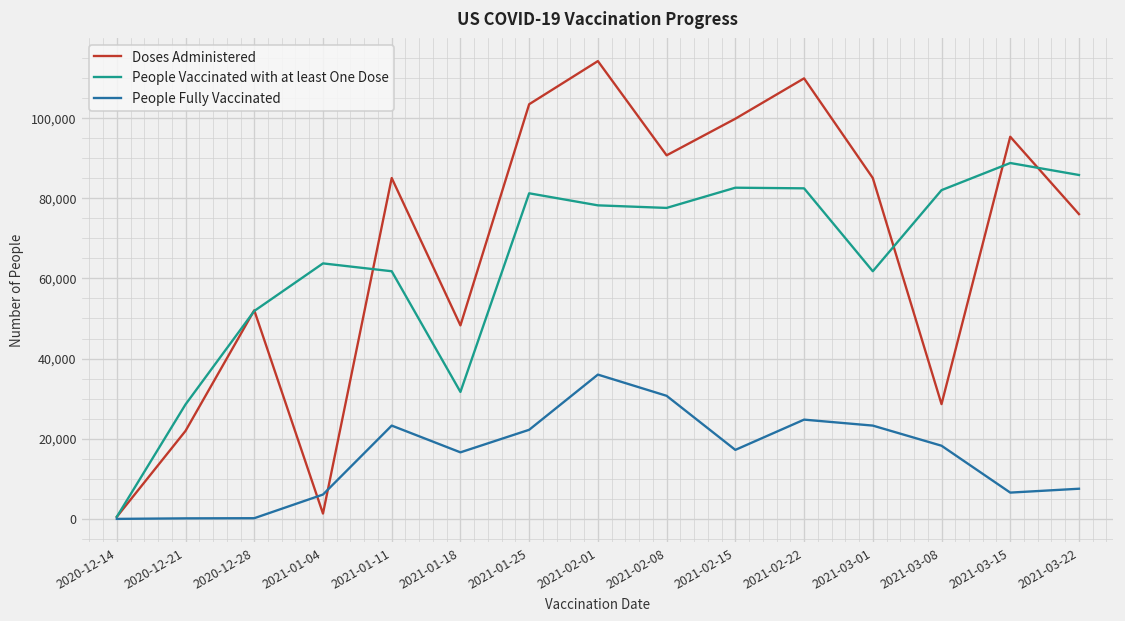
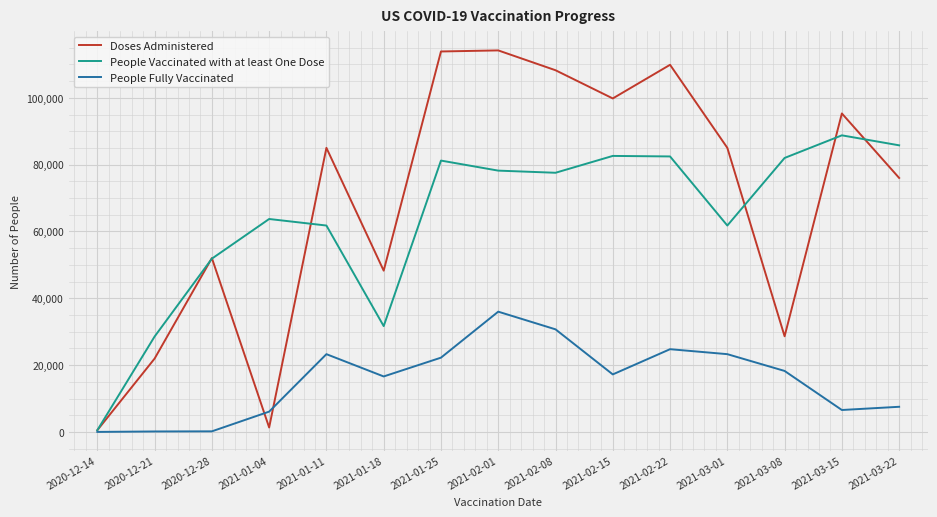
Doses Administered, 2021-01-25: 103,000 -> 114,000
Doses Administered, 2021-02-08: 91,000 -> 108,000
